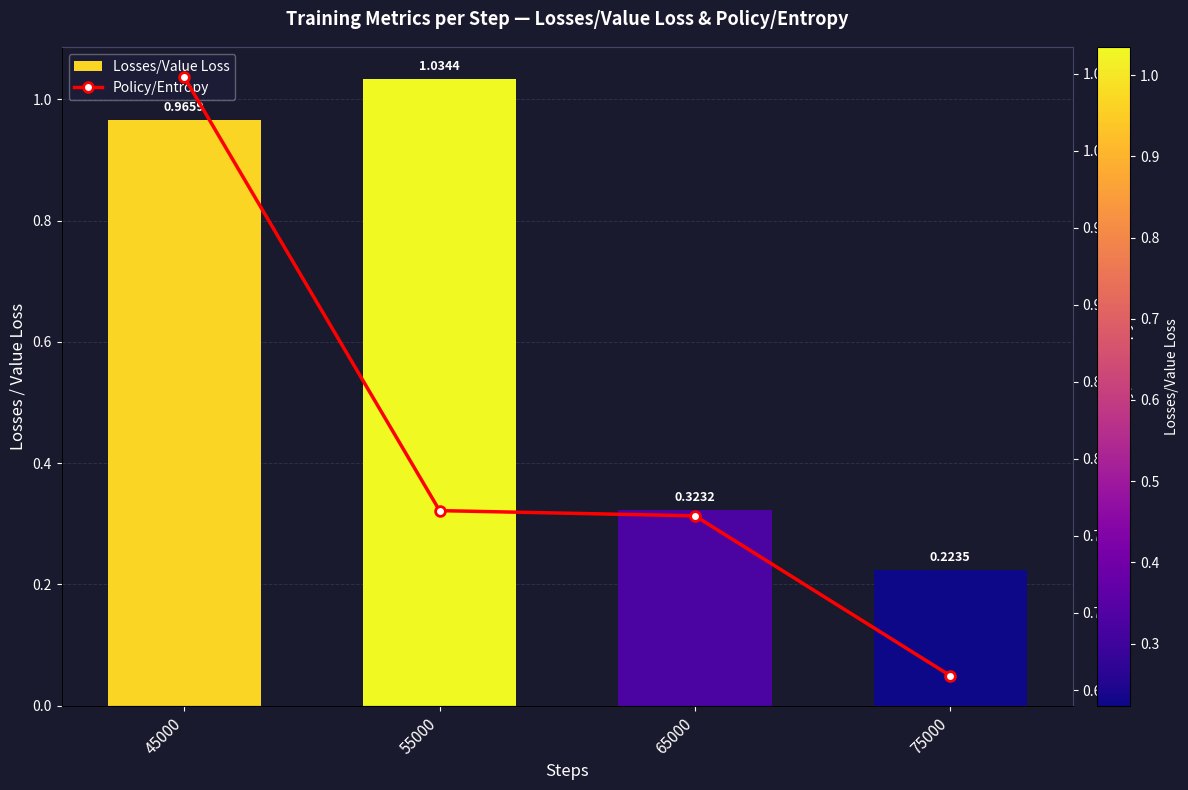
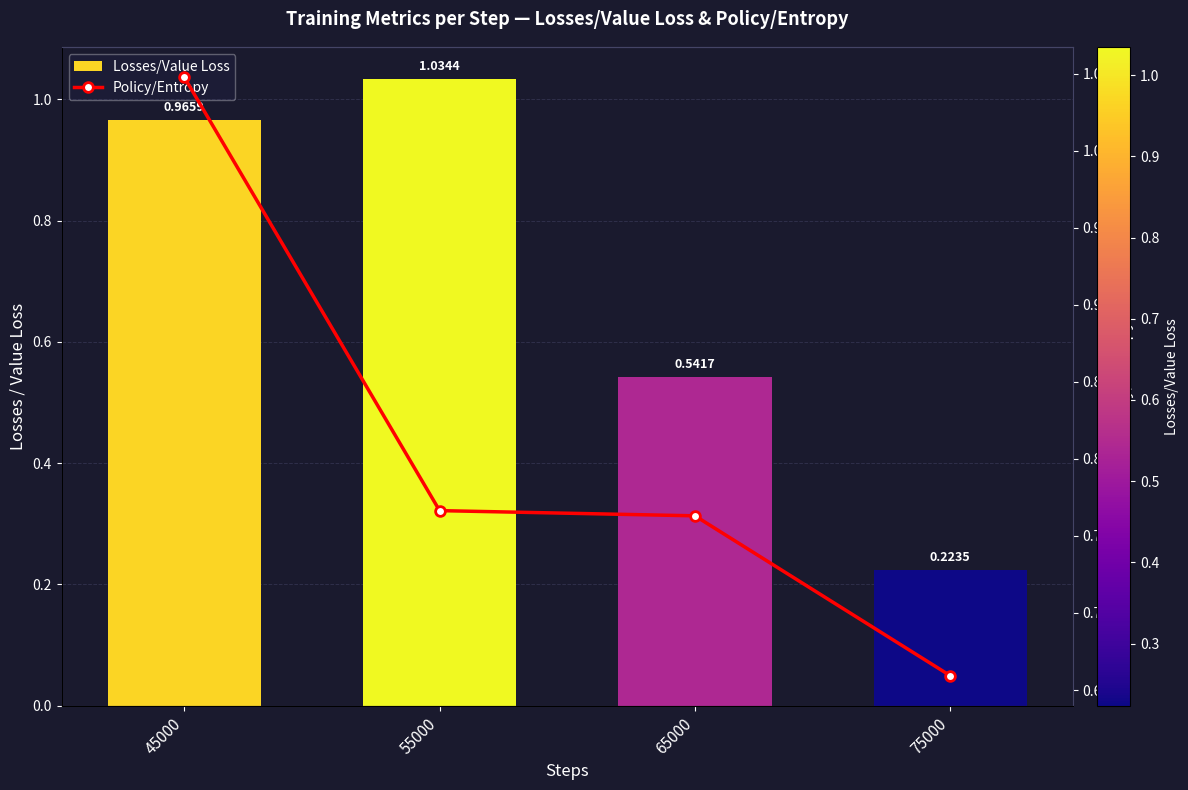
Losses/Value Loss, 65000: 0.3232 -> 0.5417
